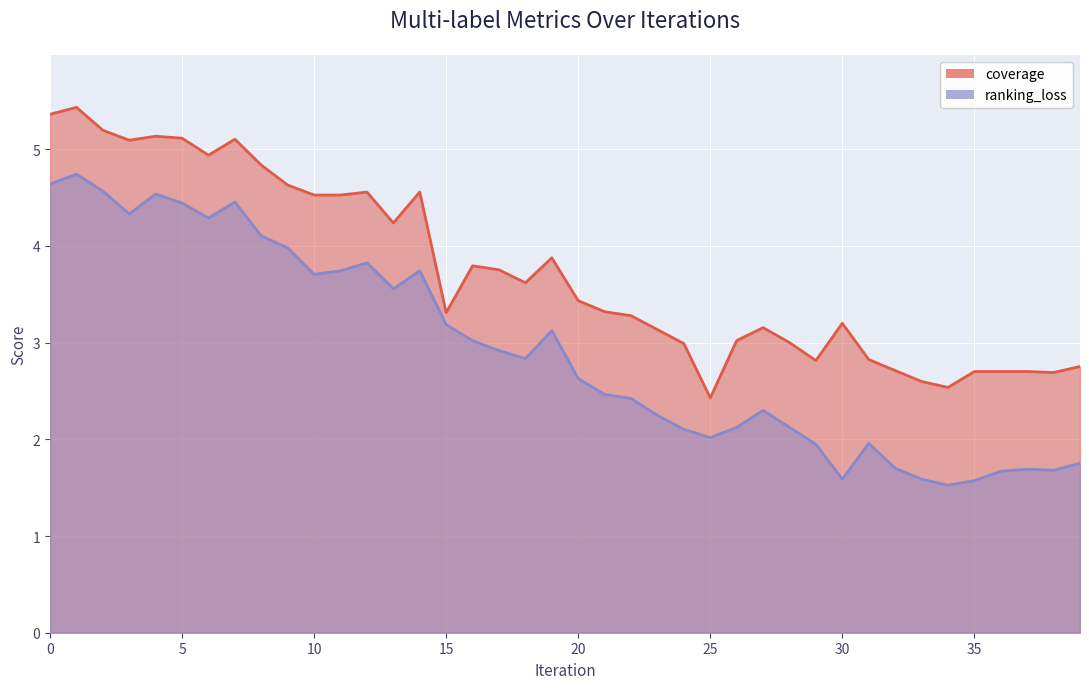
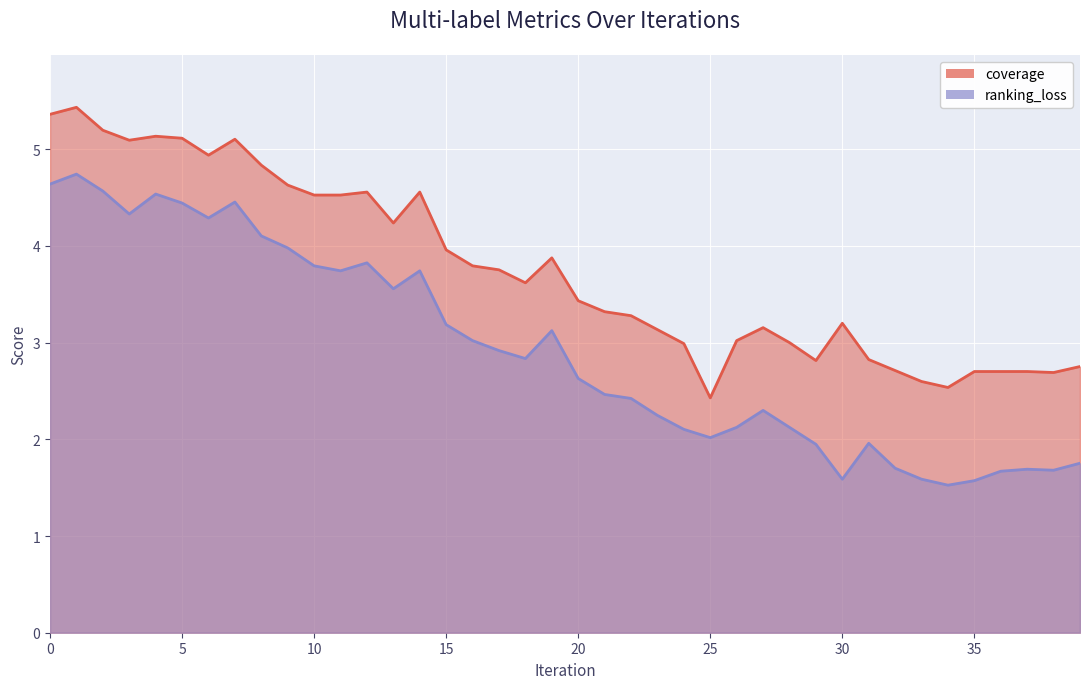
ranking_loss, 10: 3.7 -> 3.8
coverage, 15: 3.3 -> 4.0
